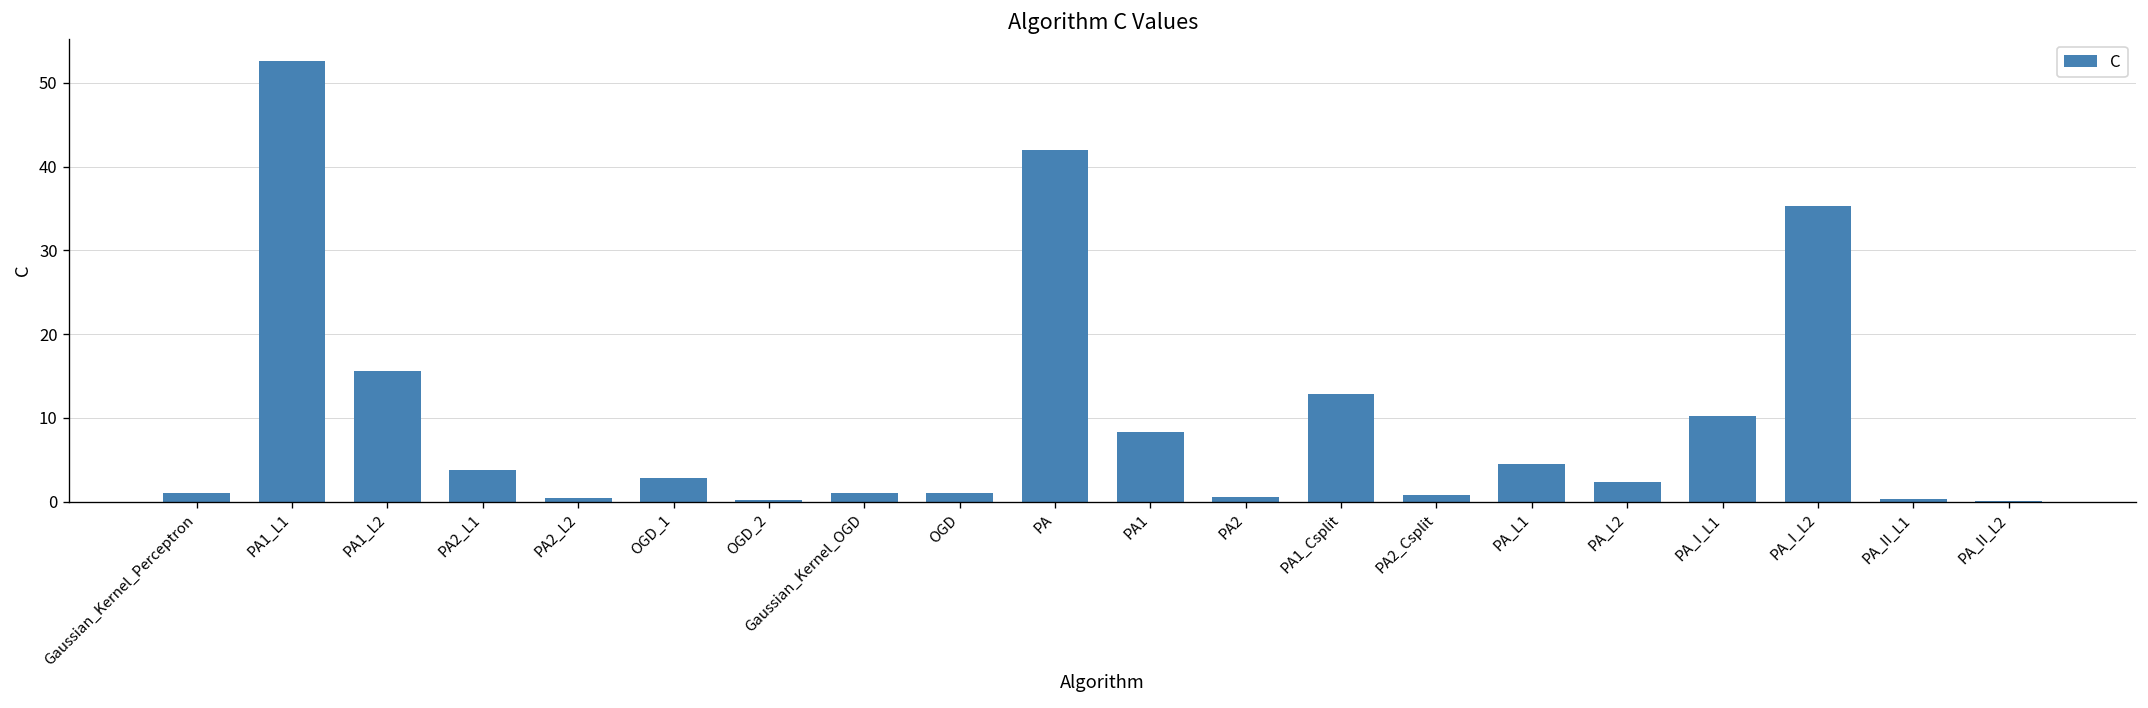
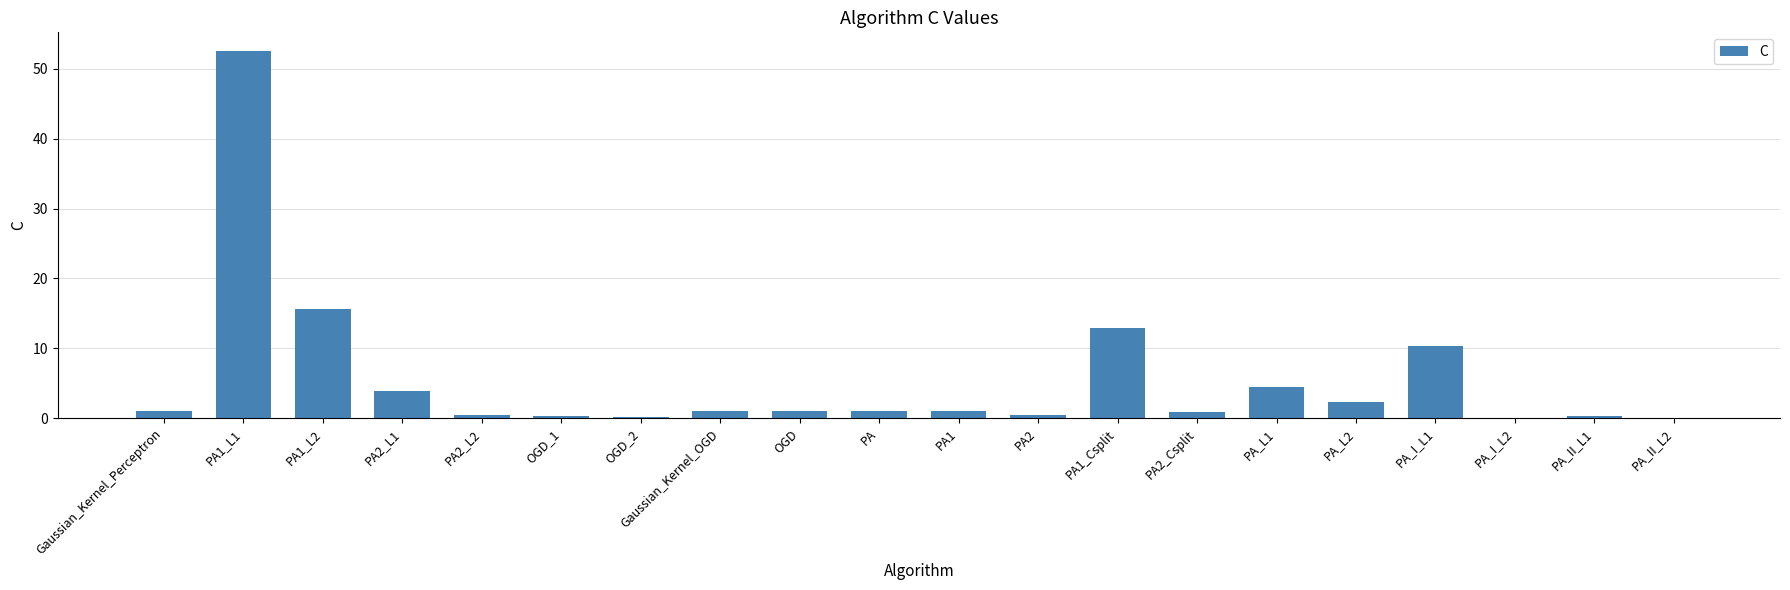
OGD_1: 3 -> 0
PA: 42 -> 1
PA1: 8 -> 1
PA_I_L2: 35 -> 0
